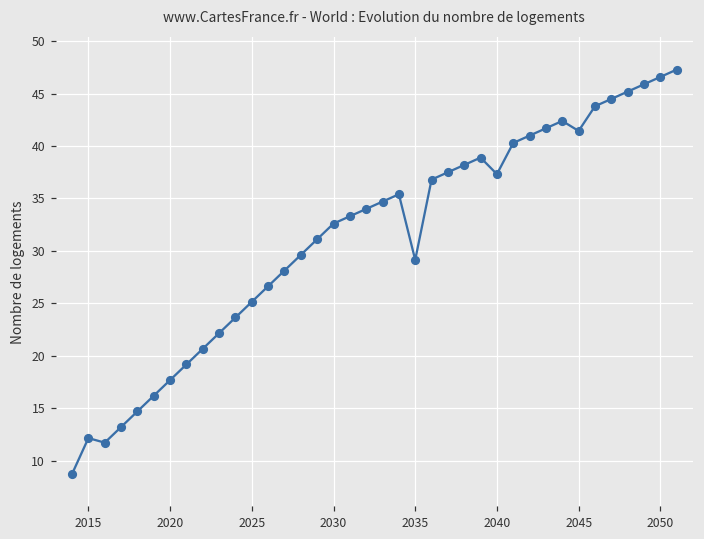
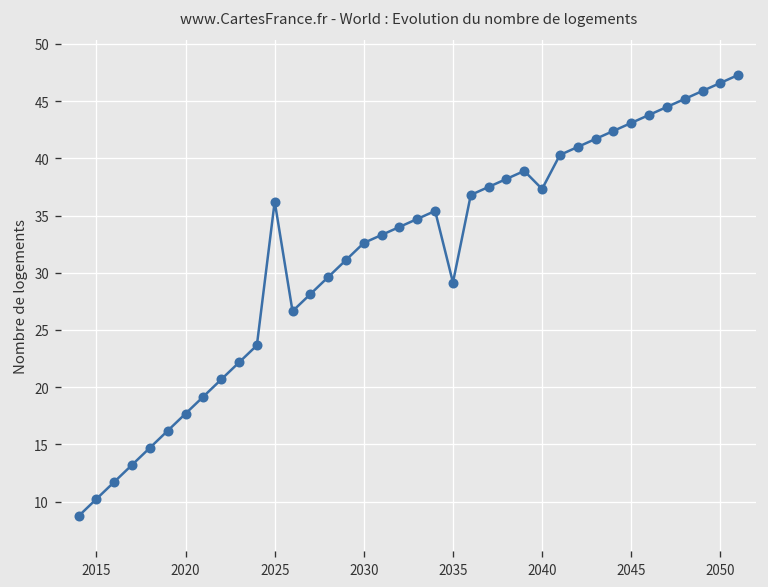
2015: 12 -> 10
2025: 25 -> 36
2045: 41 -> 43
